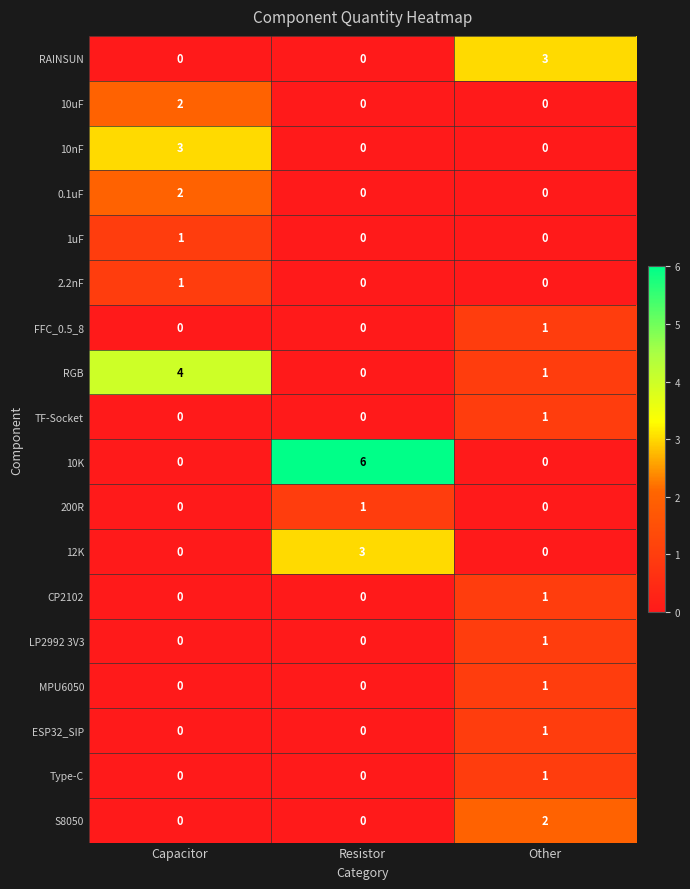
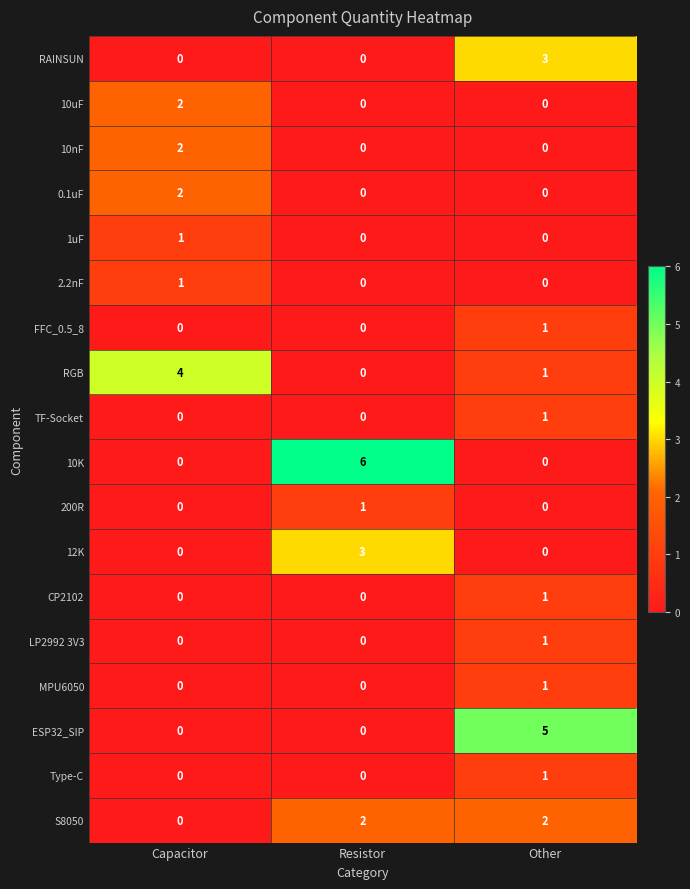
10nF, Capacitor: 3 -> 2
ESP32_SIP, Other: 1 -> 5
S8050, Resistor: 0 -> 2
